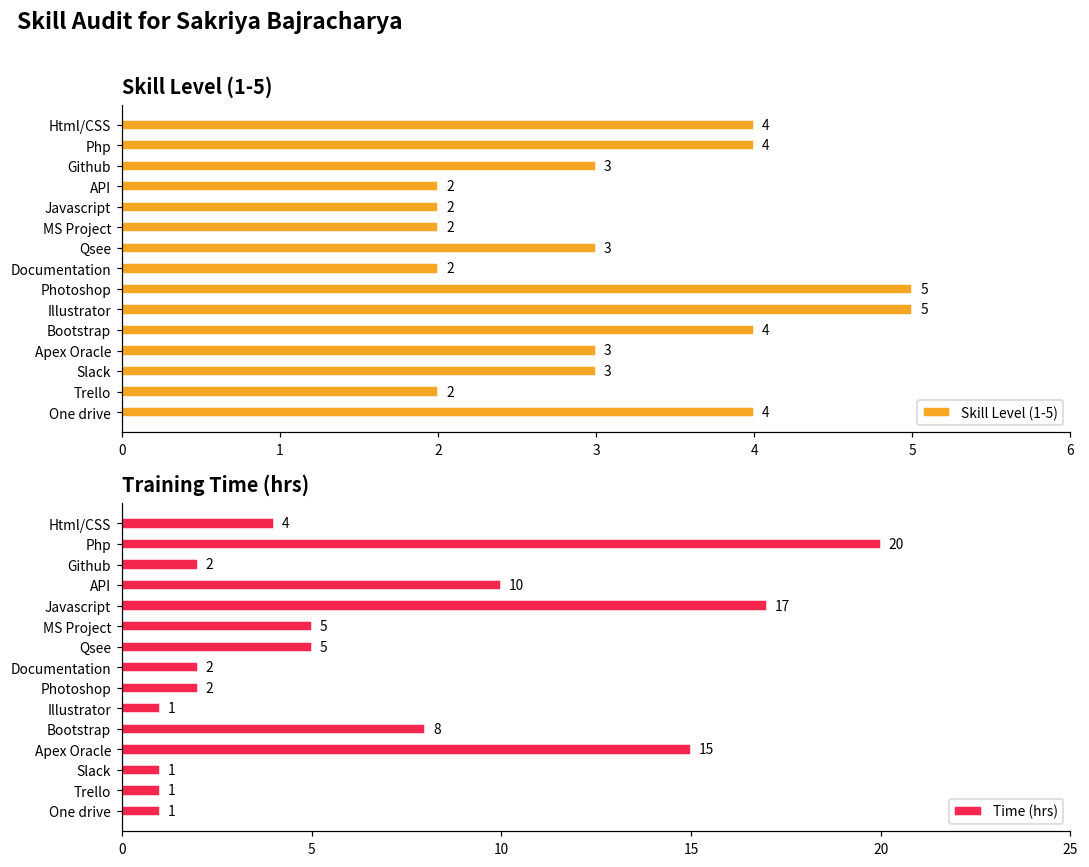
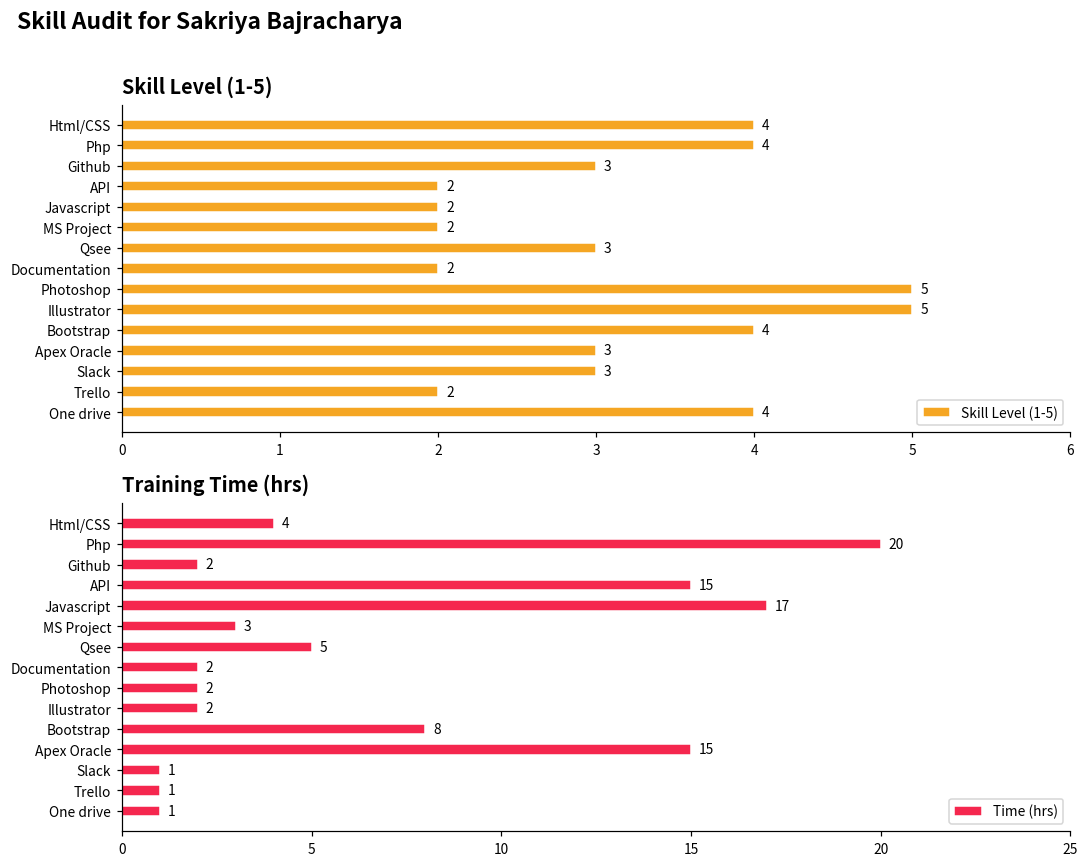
Training Time (hrs), API: 10 -> 15
Training Time (hrs), MS Project: 5 -> 3
Training Time (hrs), Illustrator: 1 -> 2
